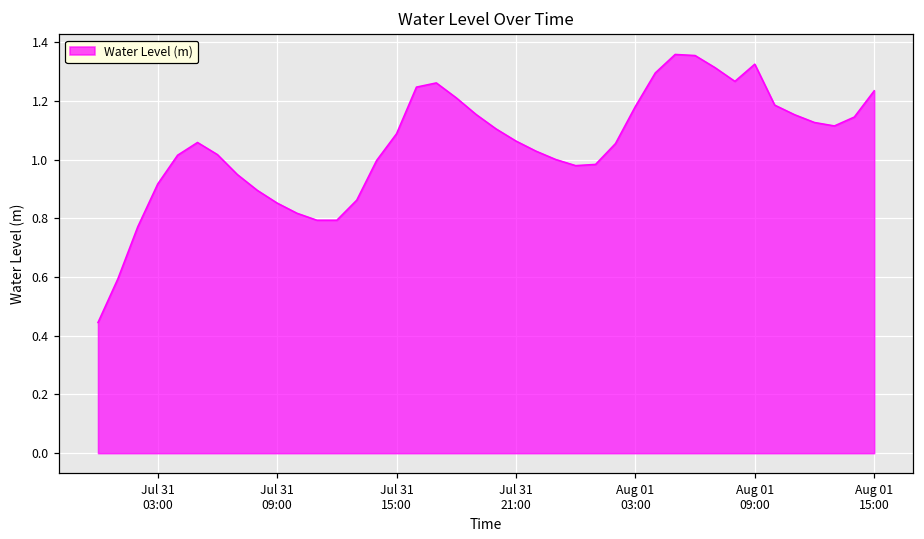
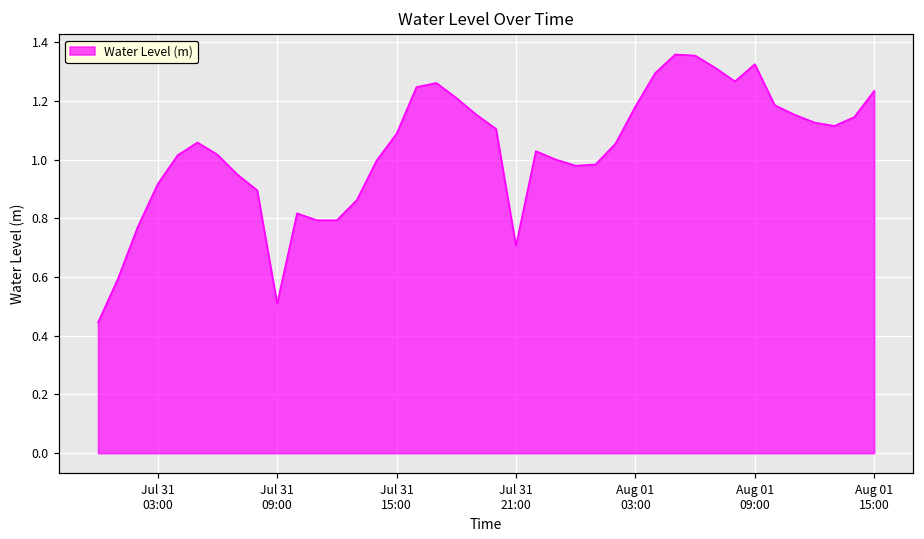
Jul 31 09:00: 0.85 -> 0.51
Jul 31 21:00: 1.06 -> 0.71
